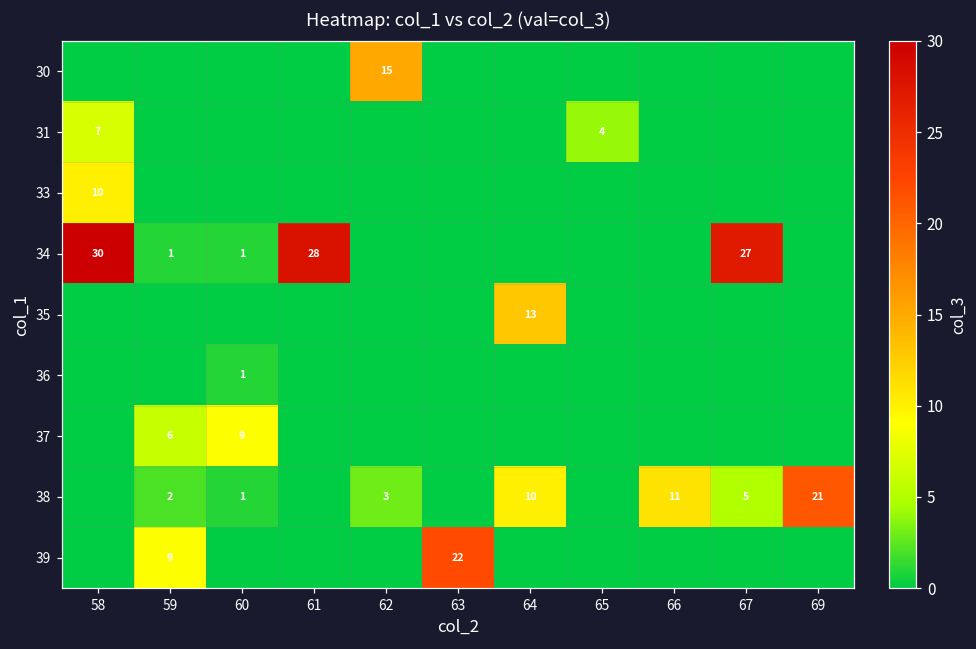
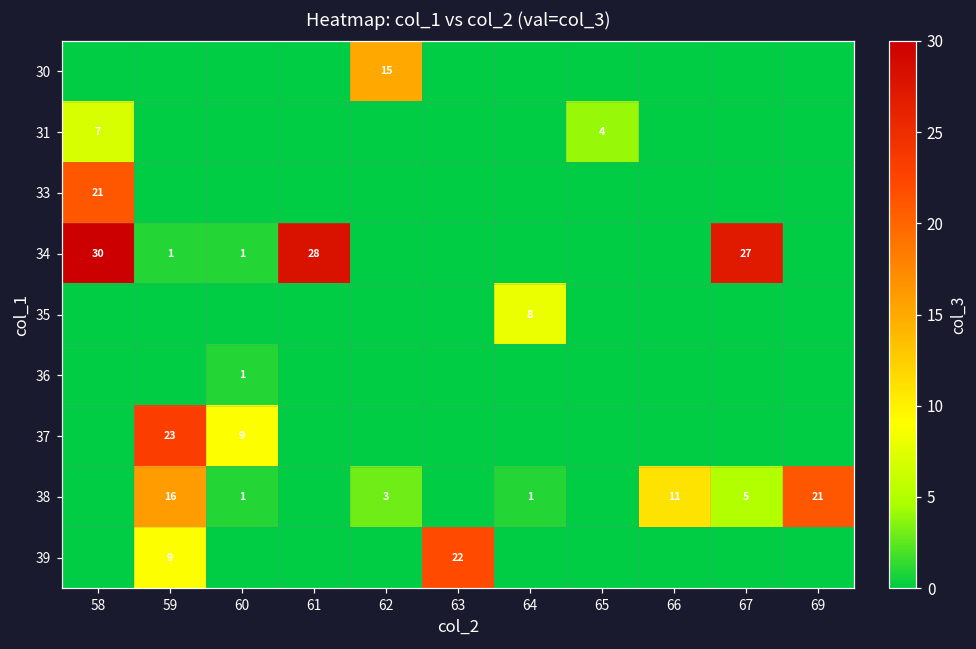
33, 58: 10 -> 21
35, 64: 13 -> 8
37, 59: 6 -> 23
38, 59: 2 -> 16
38, 64: 10 -> 1
